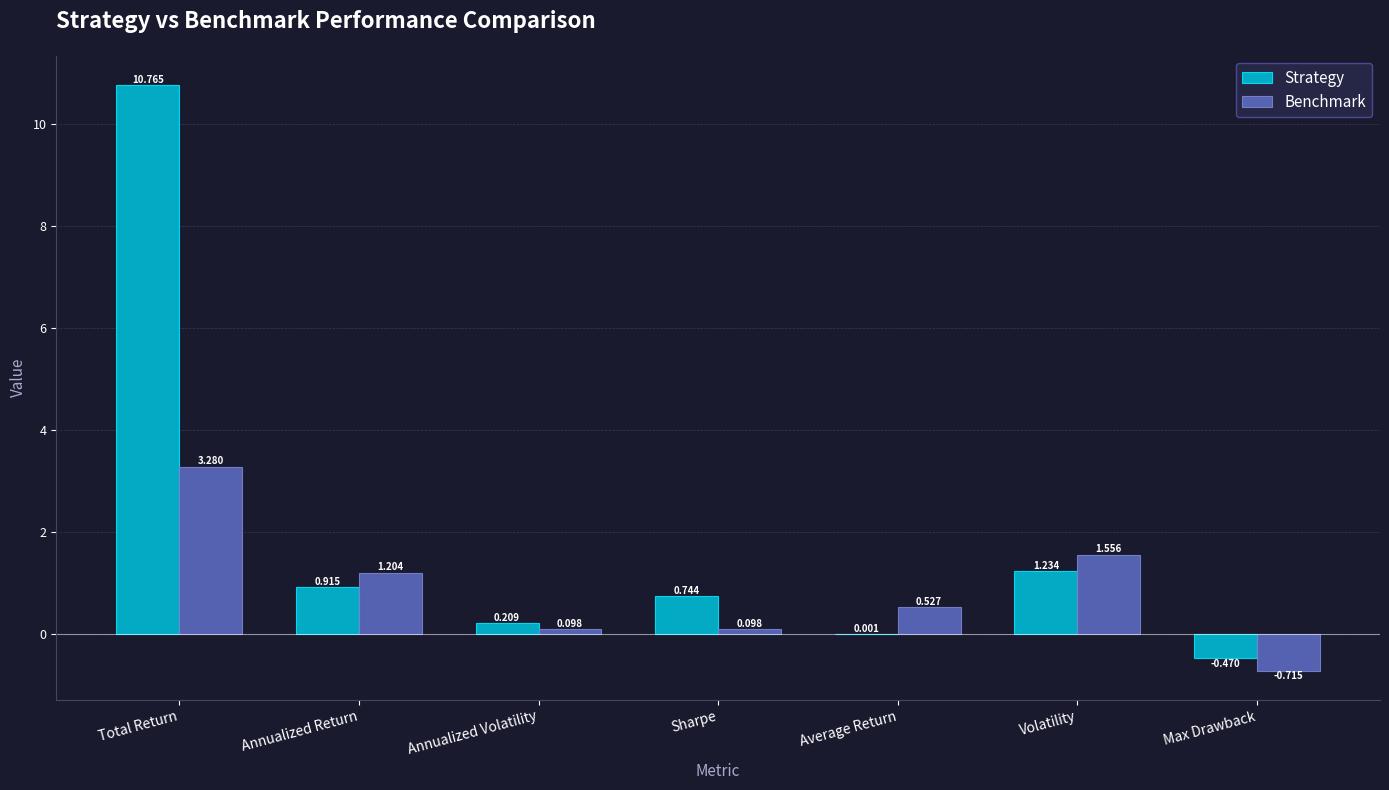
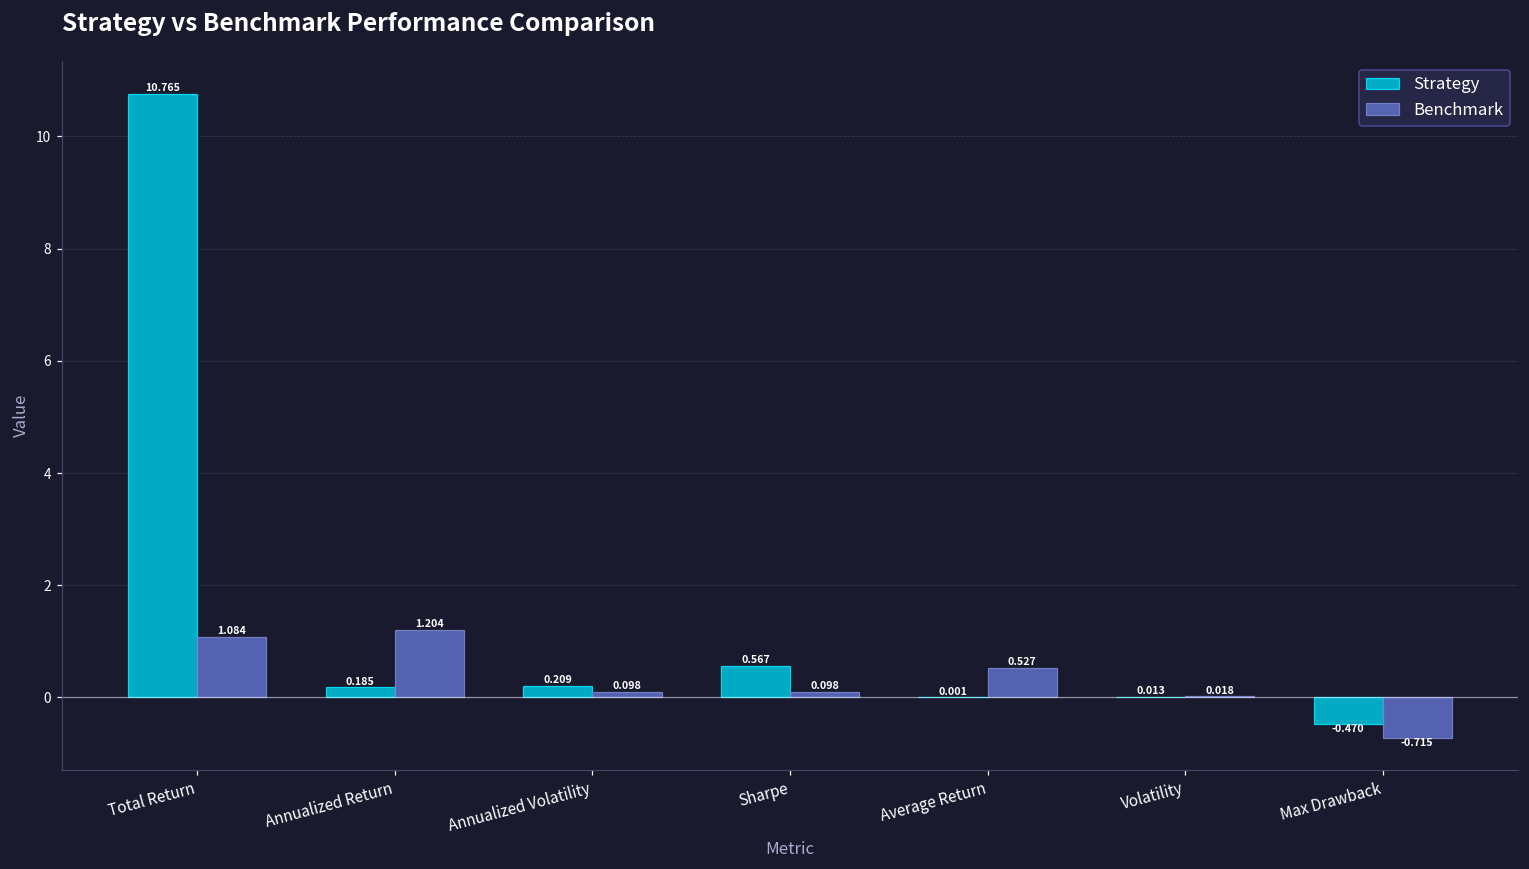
Benchmark, Total Return: 3.280 -> 1.084
Strategy, Annualized Return: 0.915 -> 0.185
Strategy, Sharpe: 0.744 -> 0.567
Strategy, Volatility: 1.234 -> 0.013
Benchmark, Volatility: 1.556 -> 0.018
